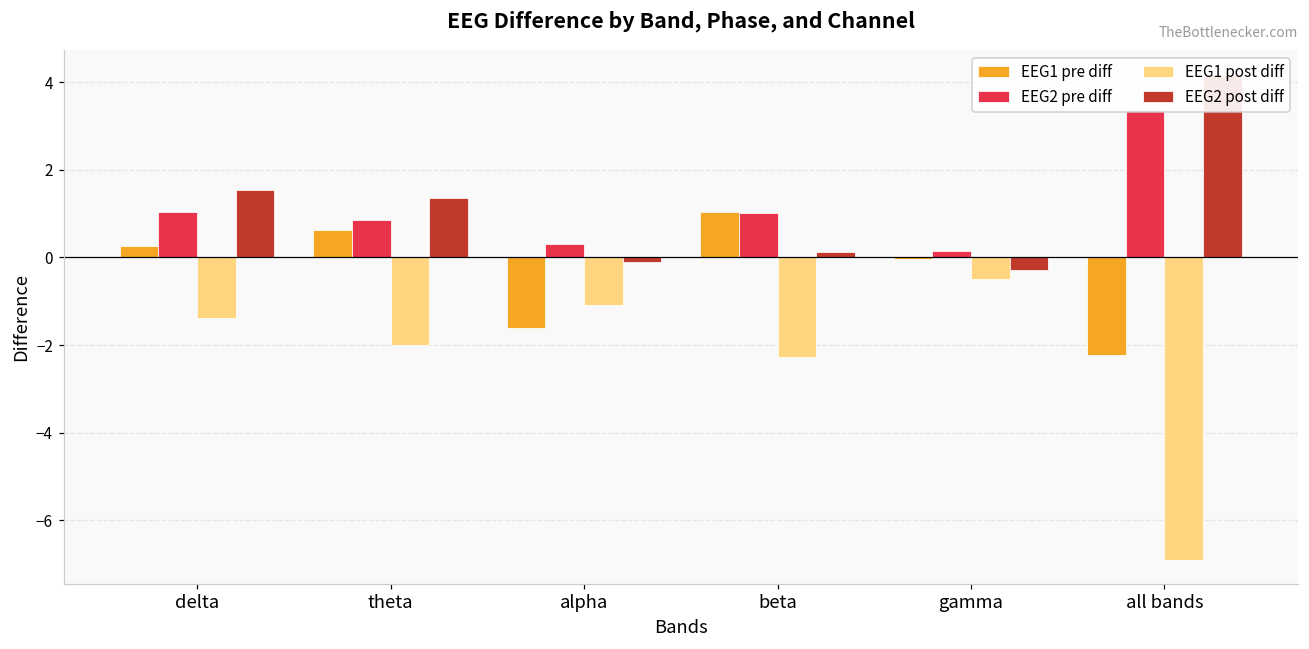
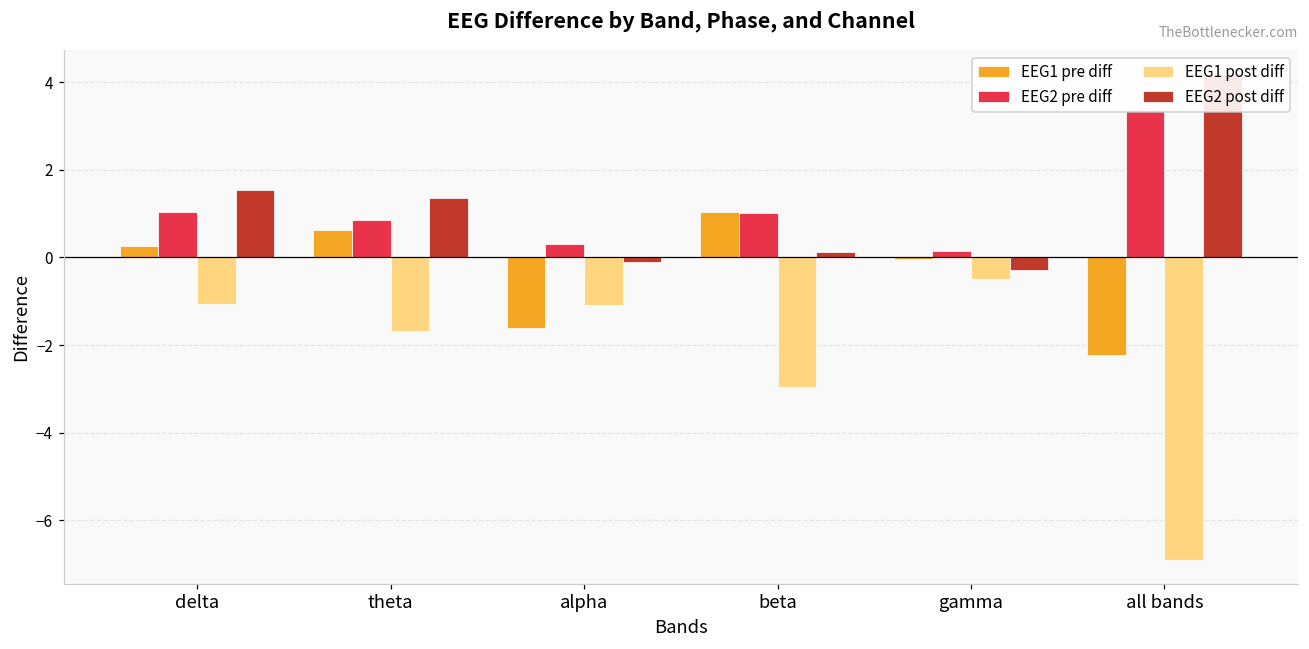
EEG1 post diff, delta: -1.4 -> -1.1
EEG1 post diff, theta: -2.0 -> -1.7
EEG1 post diff, beta: -2.3 -> -3.0
